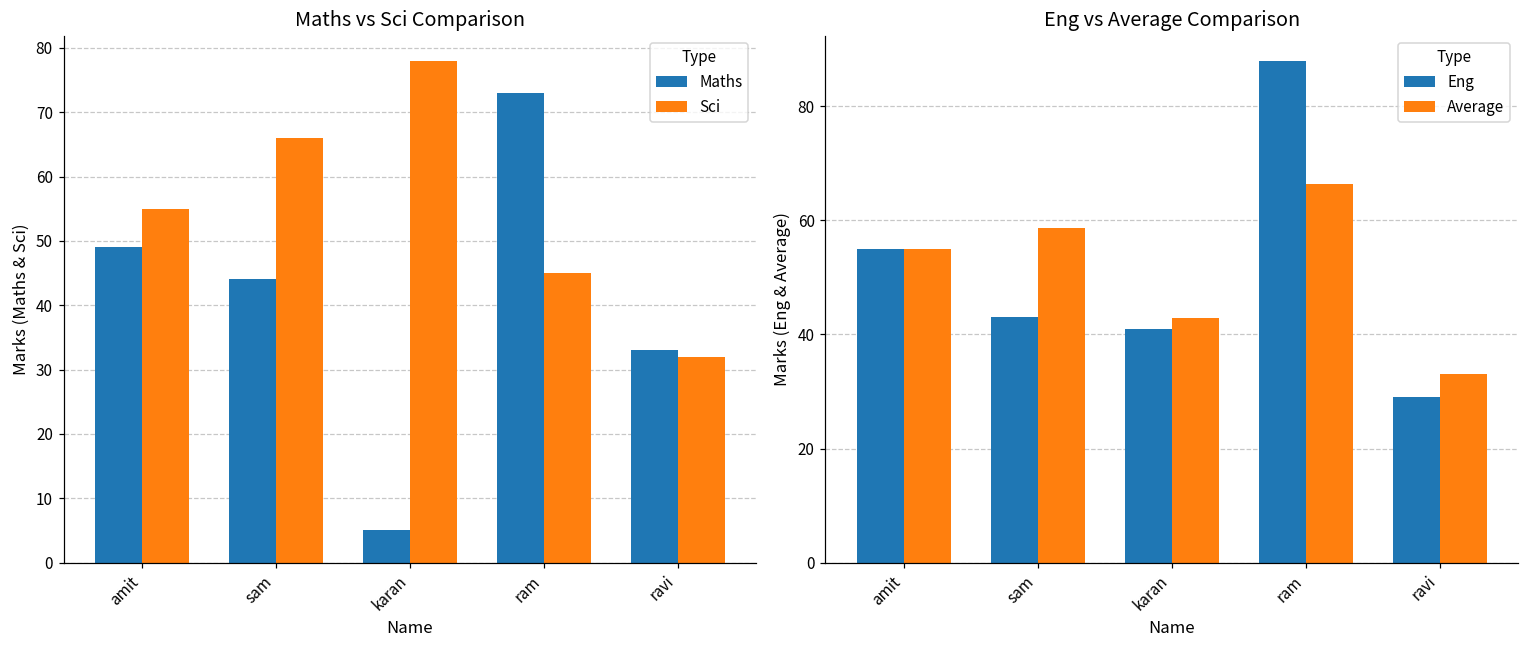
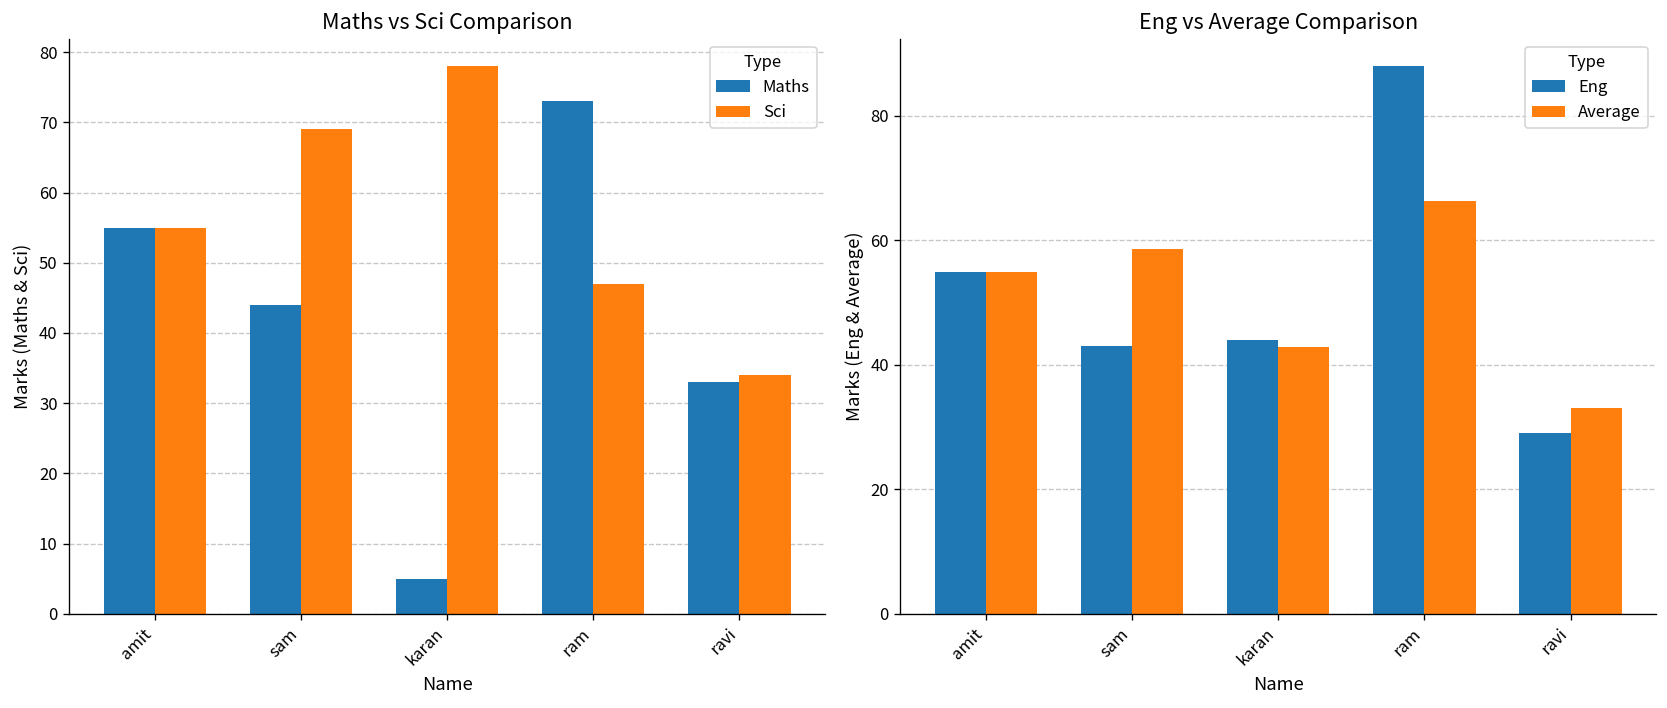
Maths vs Sci Comparison, Maths, amit: 49 -> 55
Maths vs Sci Comparison, Sci, sam: 66 -> 69
Maths vs Sci Comparison, Sci, ram: 45 -> 47
Maths vs Sci Comparison, Sci, ravi: 32 -> 34
Eng vs Average Comparison, Eng, karan: 41 -> 44
